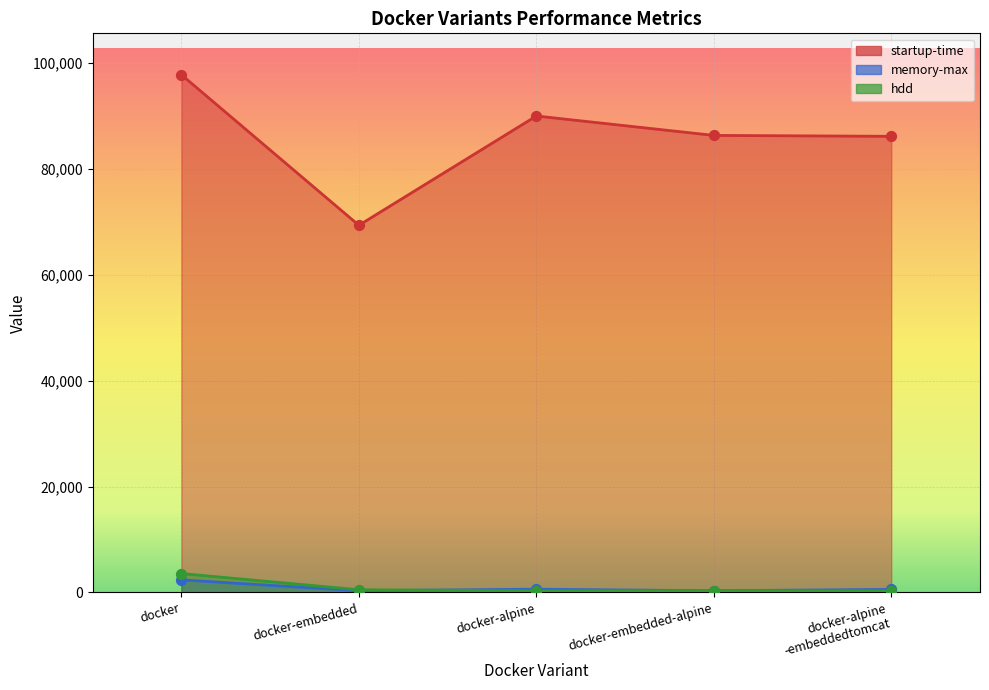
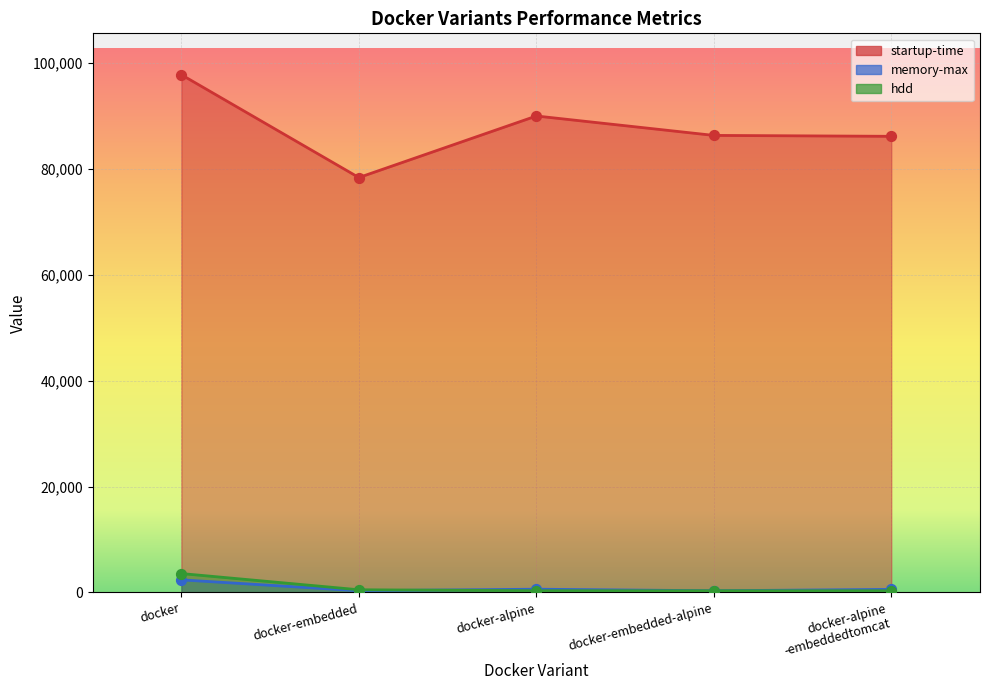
startup-time, docker-embedded: 69,000 -> 78,000
